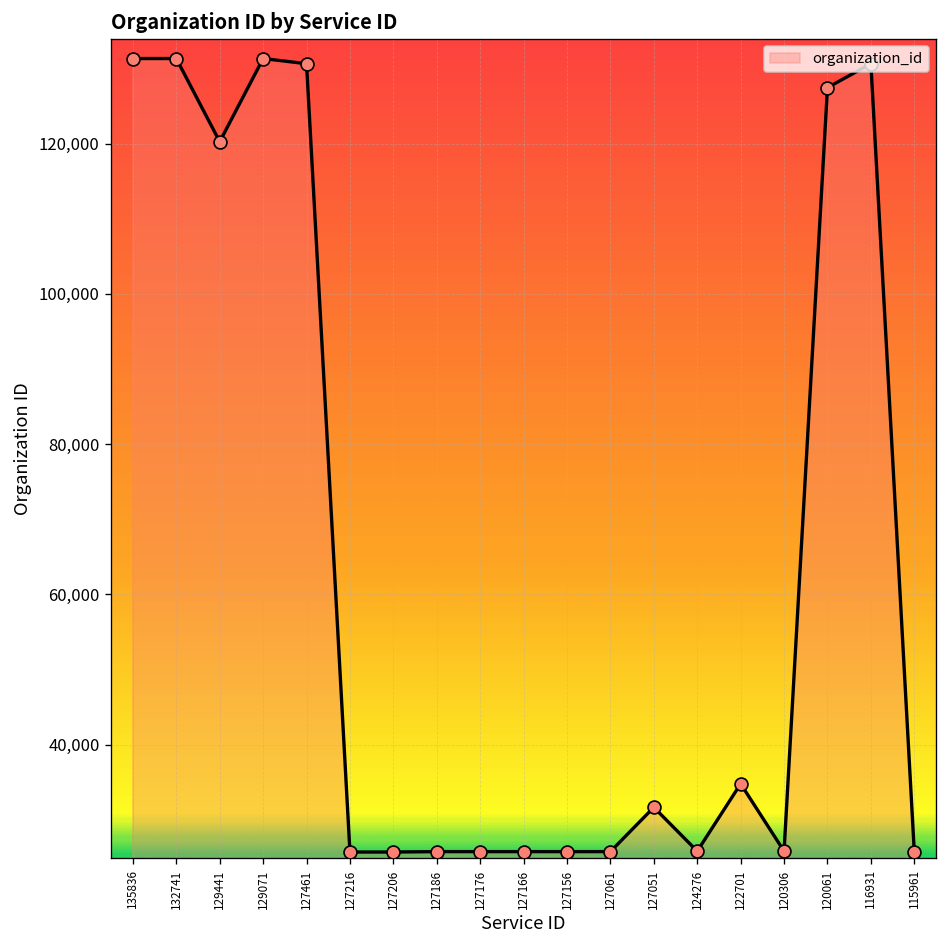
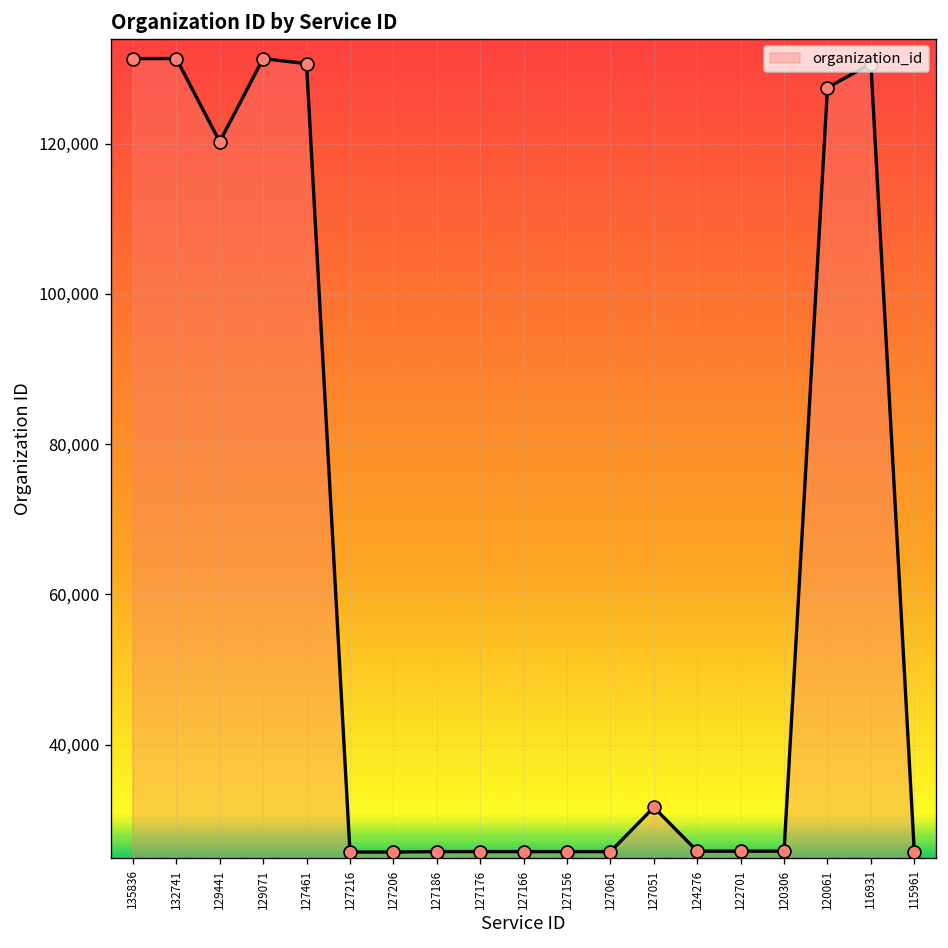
122701: 35,000 -> 26,000
